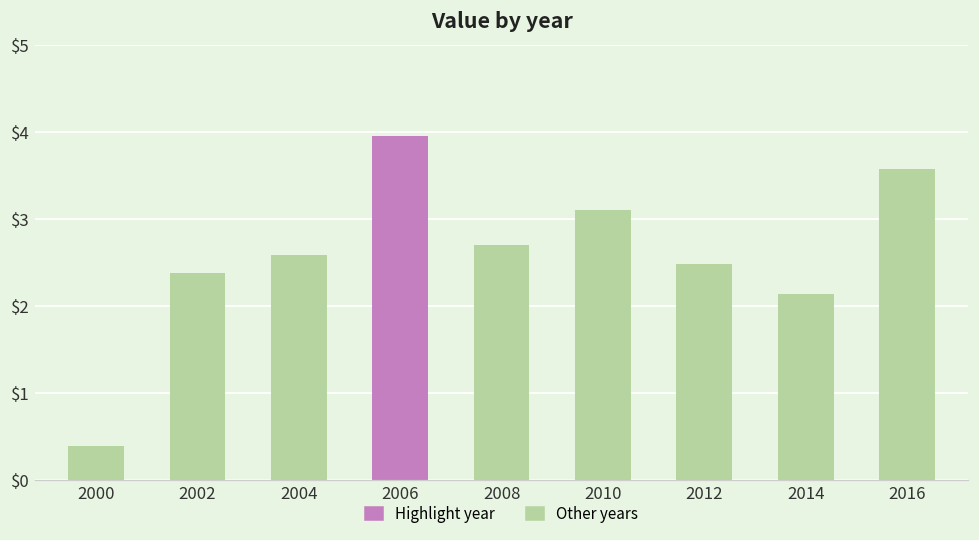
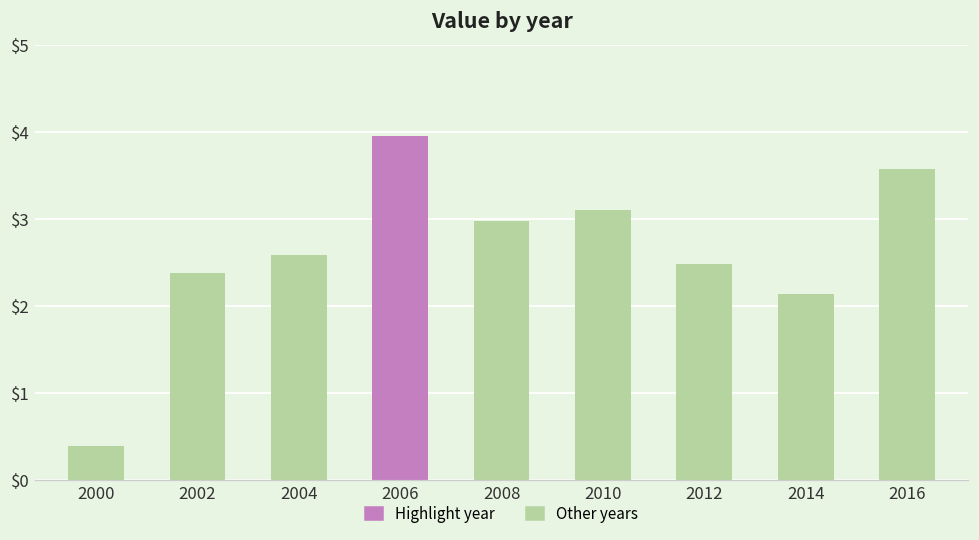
2008: $2.7 -> $3.0
